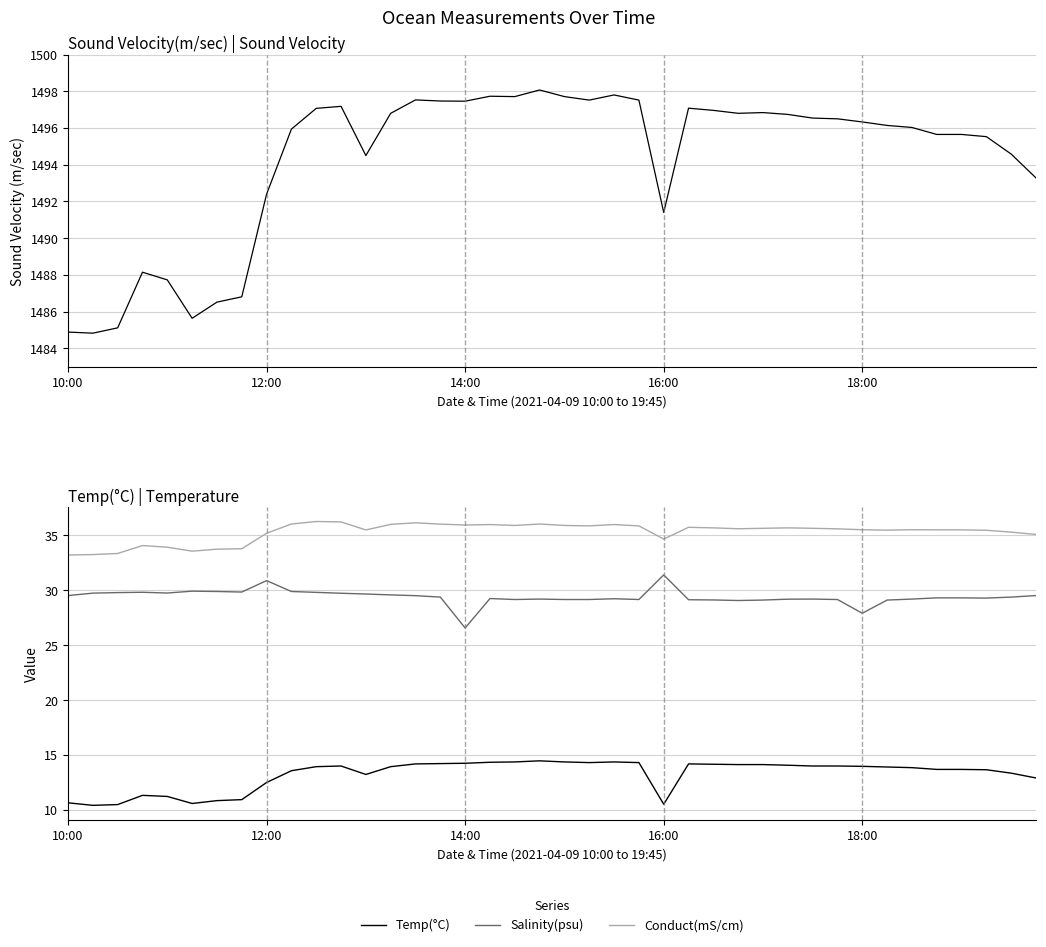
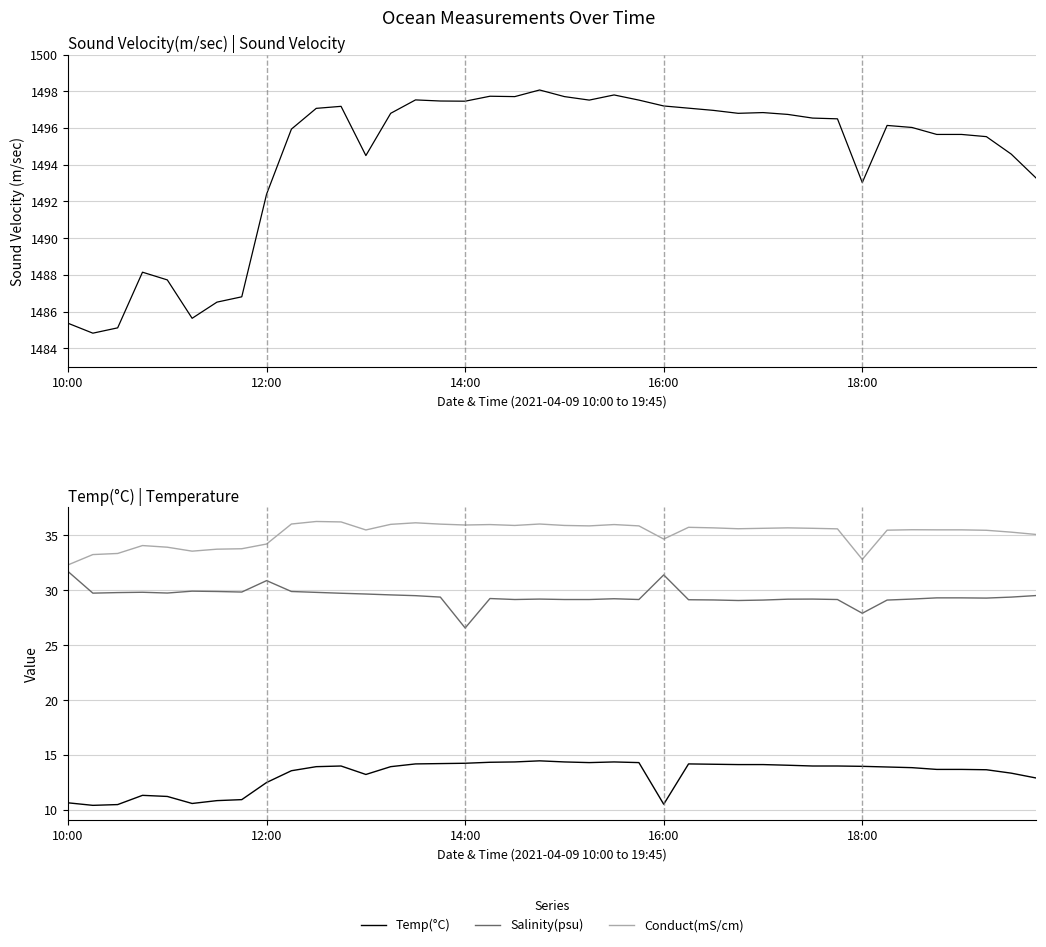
Sound Velocity(m/sec) | Sound Velocity, 10:00: 1484.9 -> 1485.4
Sound Velocity(m/sec) | Sound Velocity, 16:00: 1491.4 -> 1497.2
Sound Velocity(m/sec) | Sound Velocity, 18:00: 1496.3 -> 1493.0
Temp(°C) | Temperature, Salinity(psu), 10:00: 29.5 -> 31.7
Temp(°C) | Temperature, Conduct(mS/cm), 10:00: 33.2 -> 32.3
Temp(°C) | Temperature, Conduct(mS/cm), 12:00: 35.2 -> 34.2
Temp(°C) | Temperature, Conduct(mS/cm), 18:00: 35.5 -> 32.8
